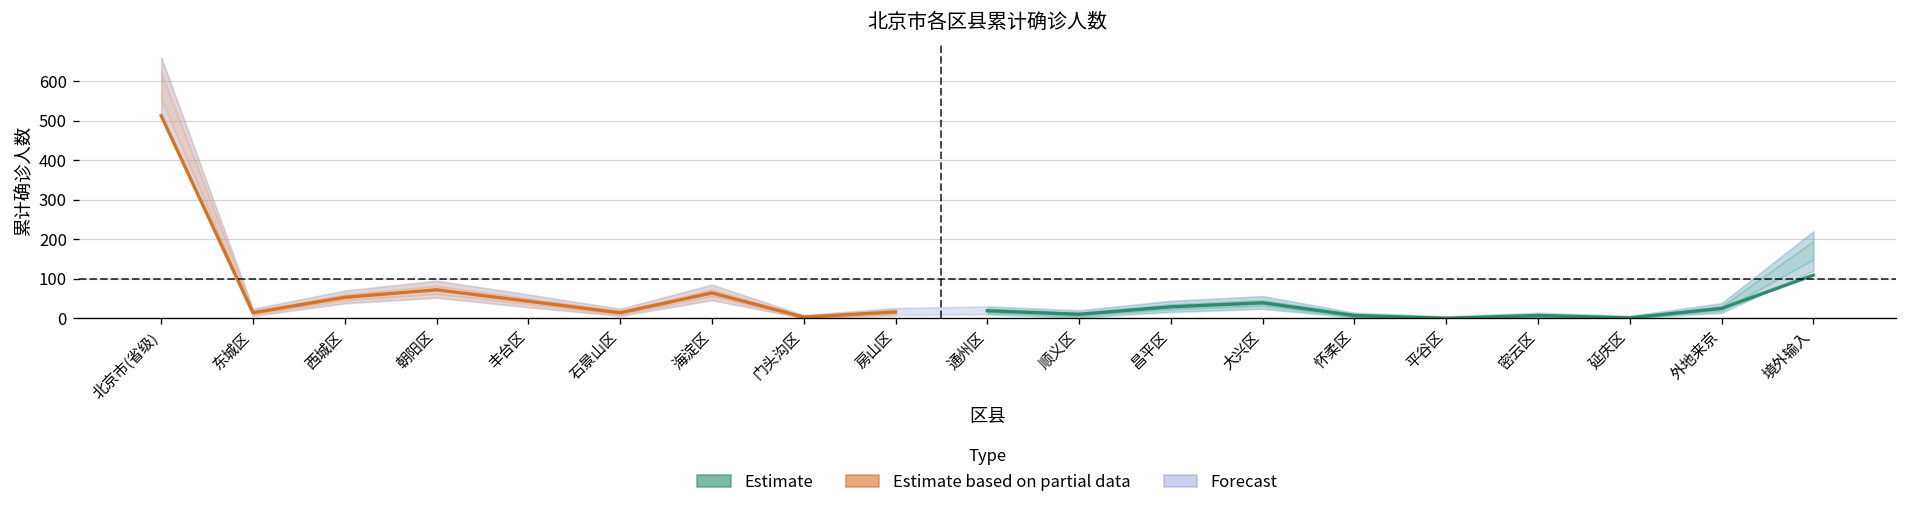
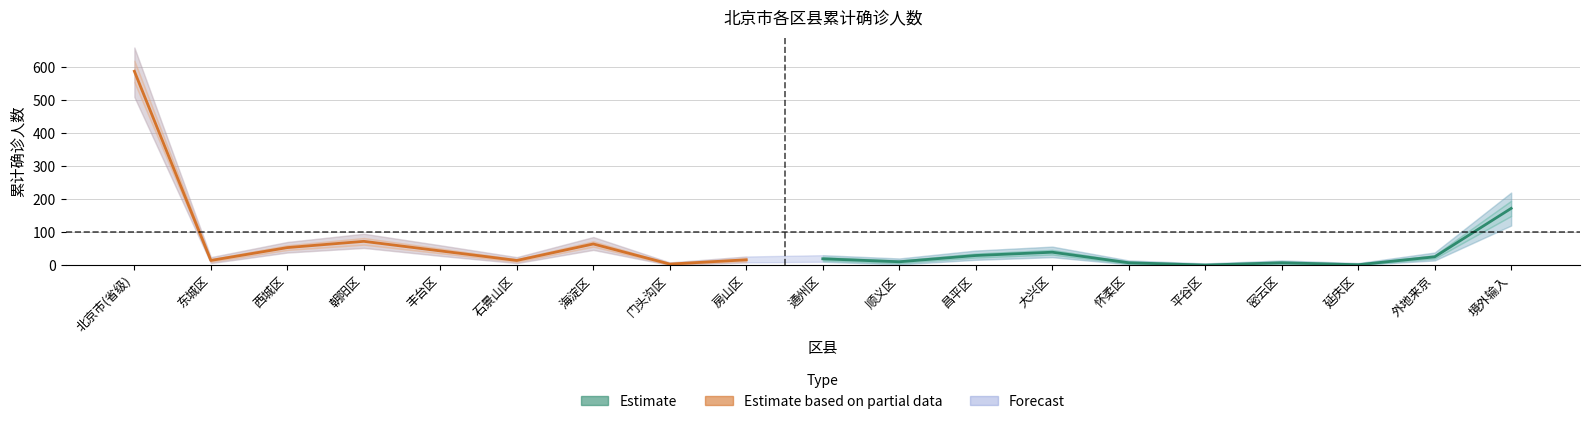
Estimate based on partial data, 北京市(省级): 510 -> 590
Estimate, 境外输入: 110 -> 170
